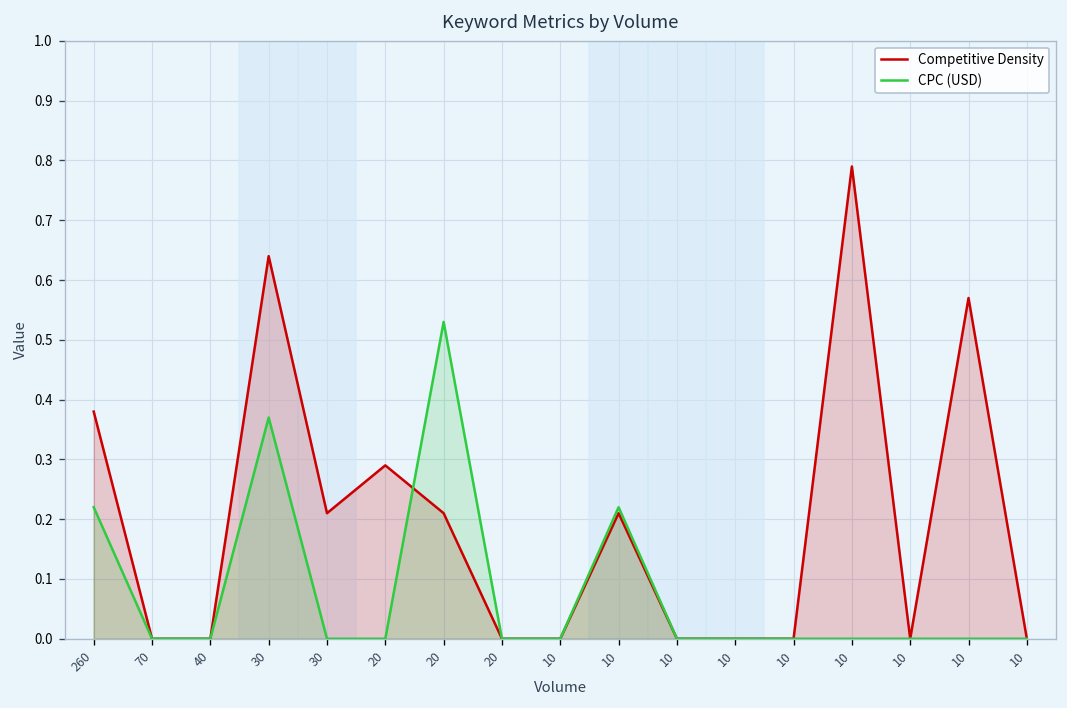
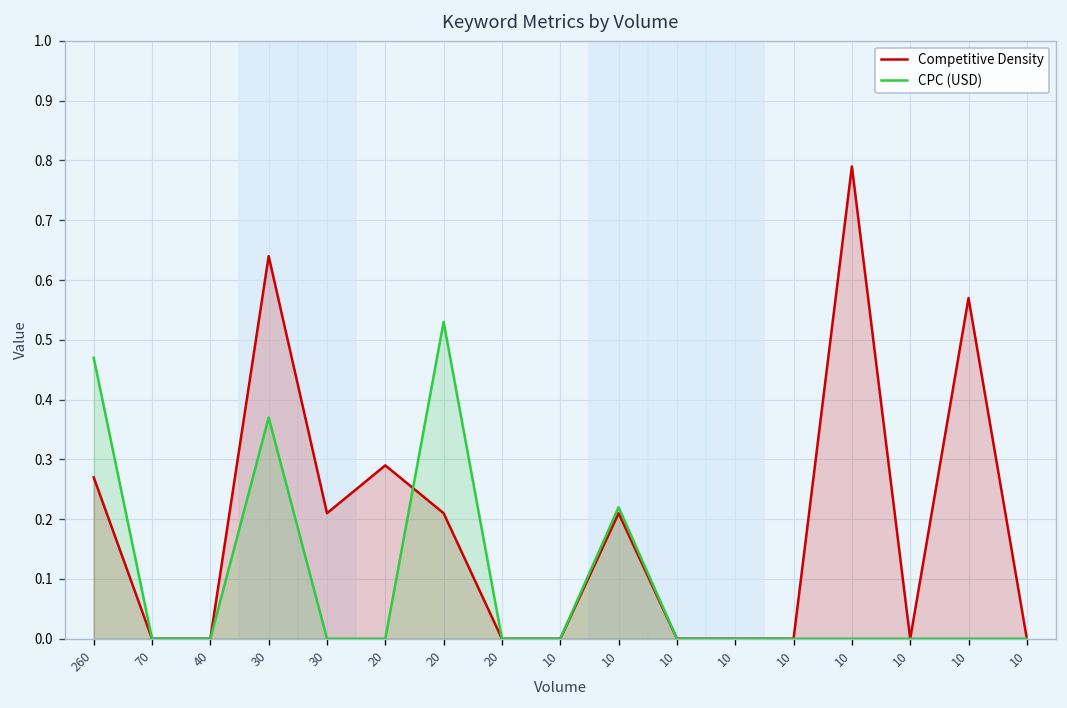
Competitive Density, 260: 0.38 -> 0.27
CPC (USD), 260: 0.22 -> 0.47
